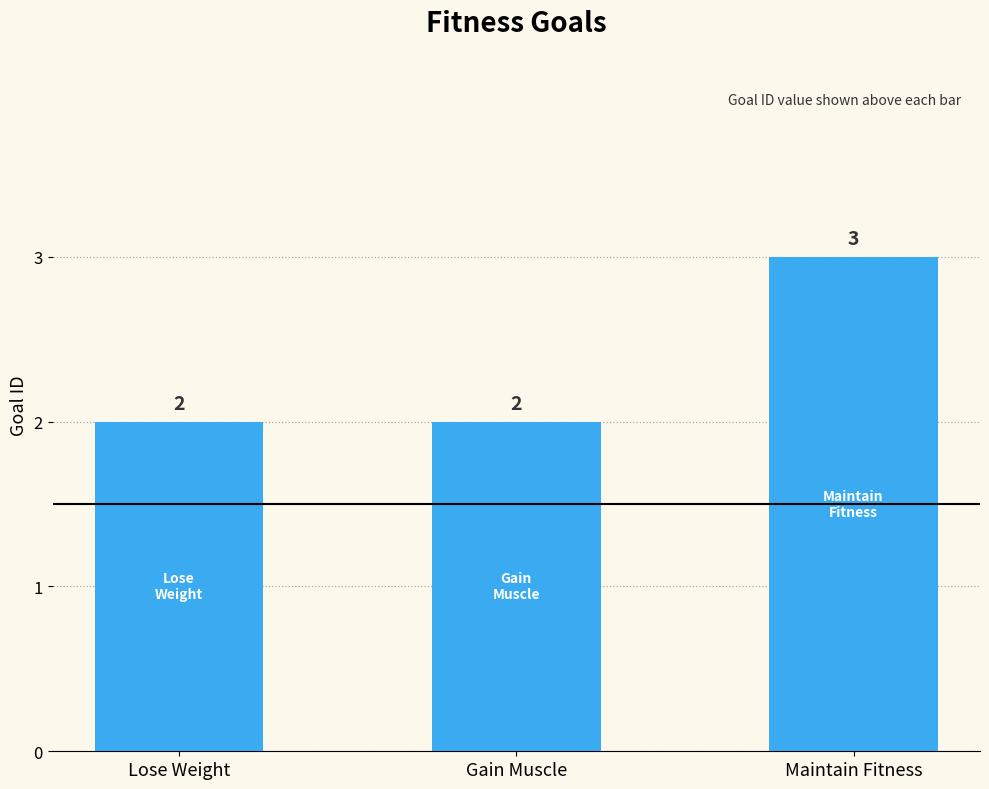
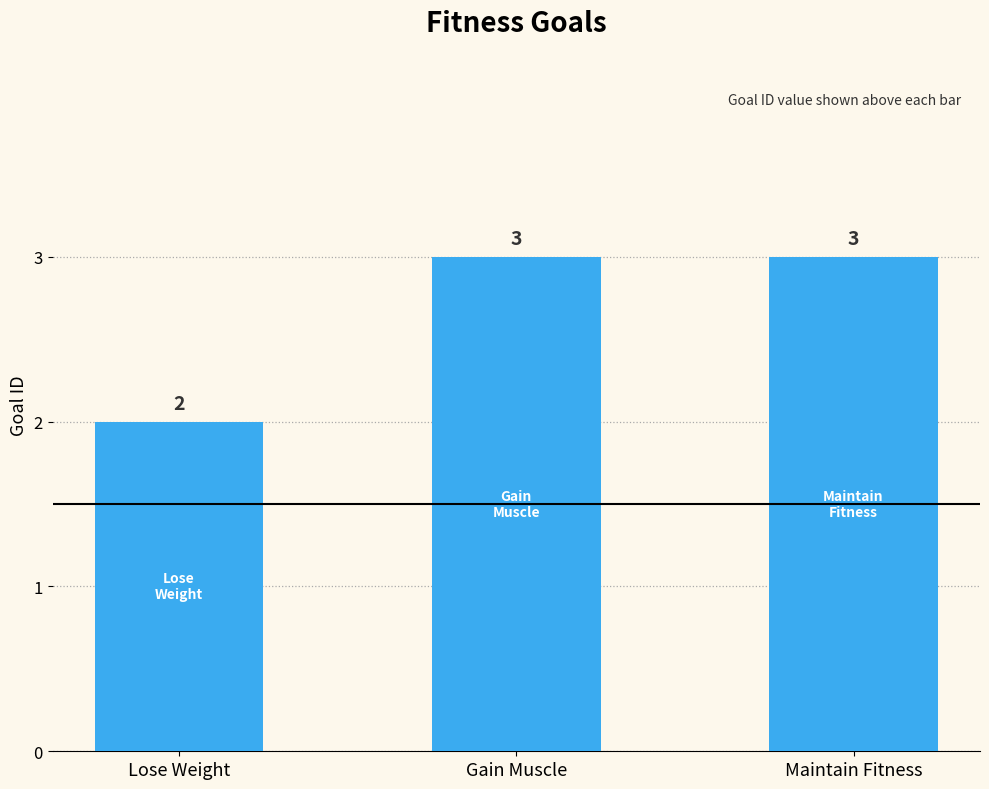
Gain Muscle: 2 -> 3
